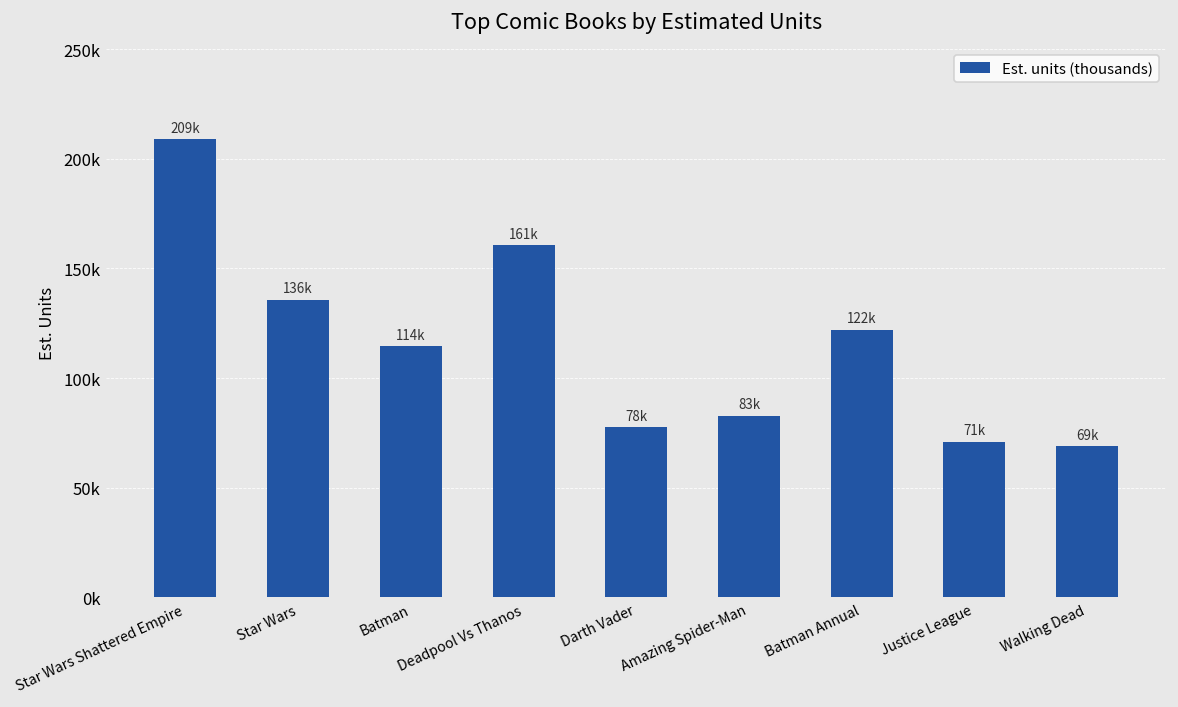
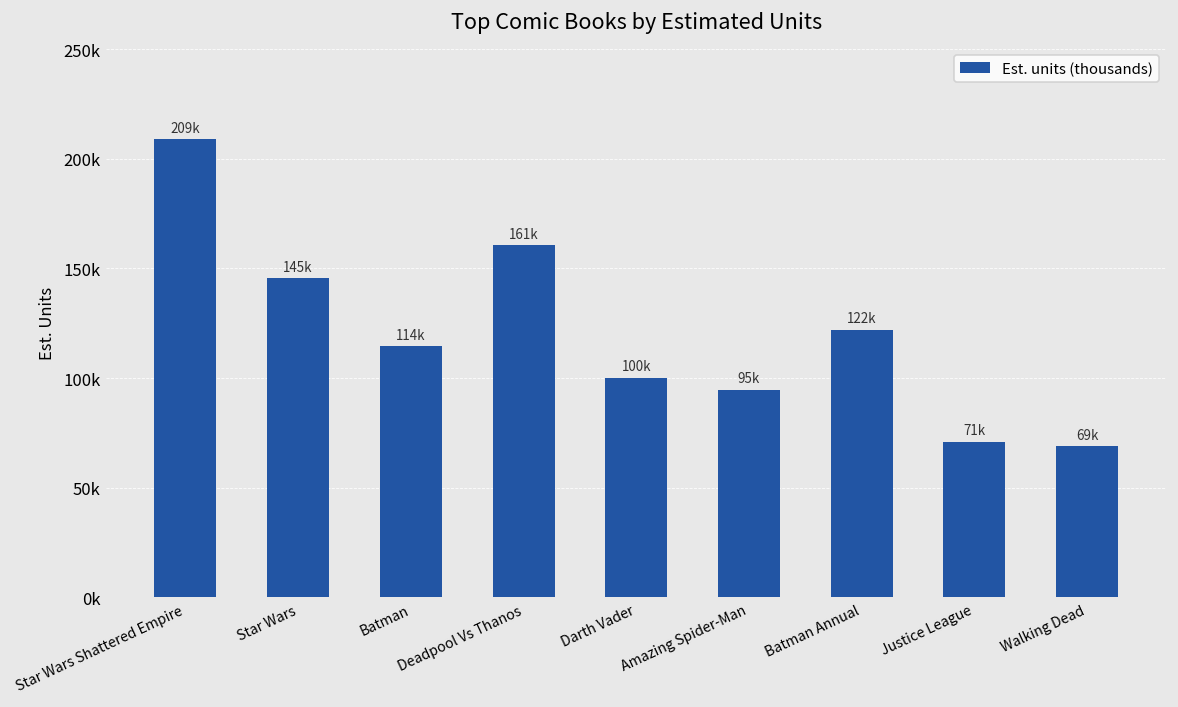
Star Wars: 136k -> 145k
Darth Vader: 78k -> 100k
Amazing Spider-Man: 83k -> 95k
